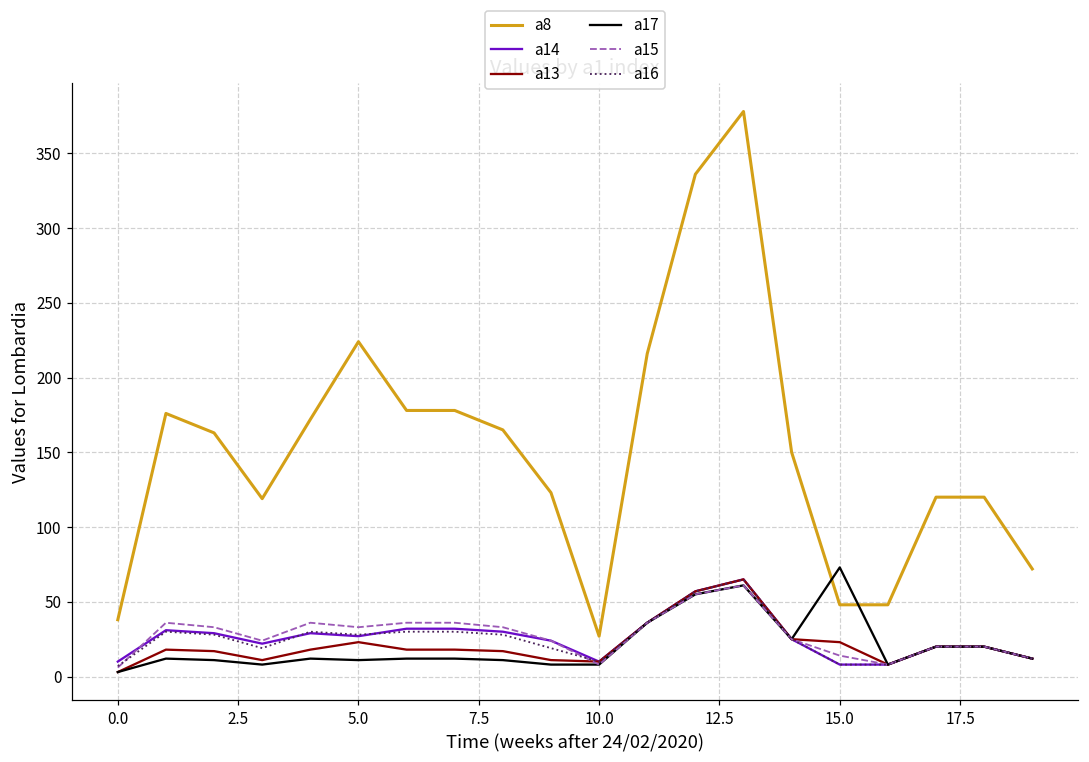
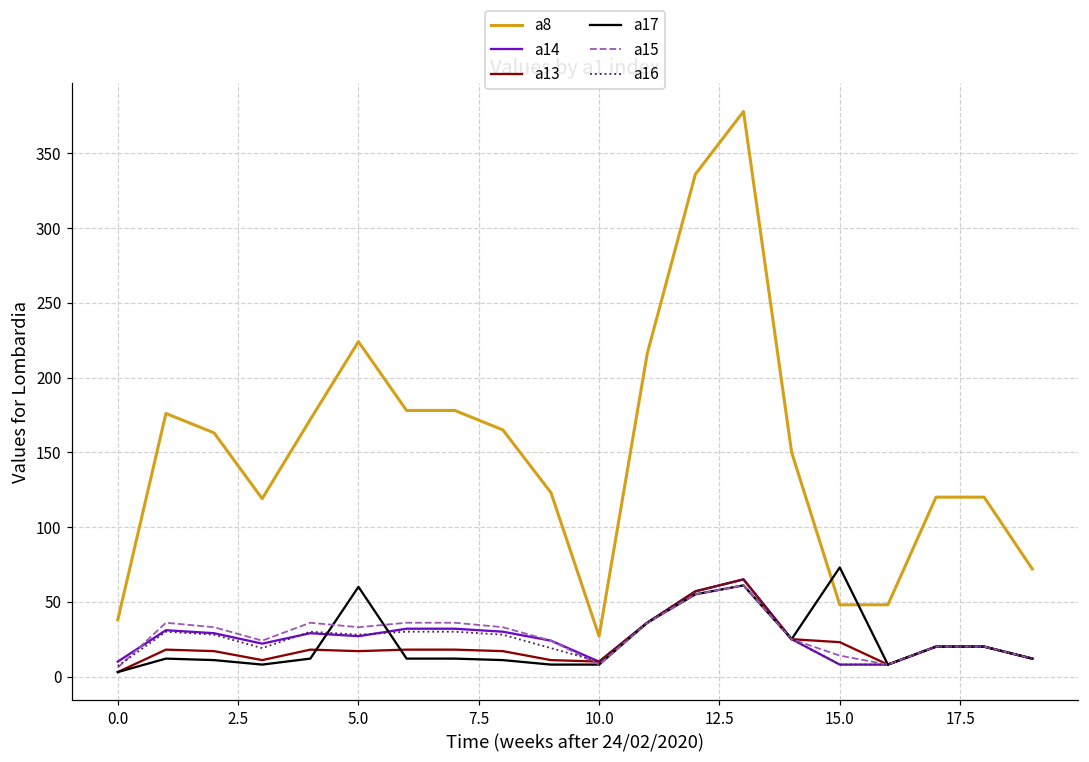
a13, 5.0: 23 -> 17
a17, 5.0: 11 -> 60
